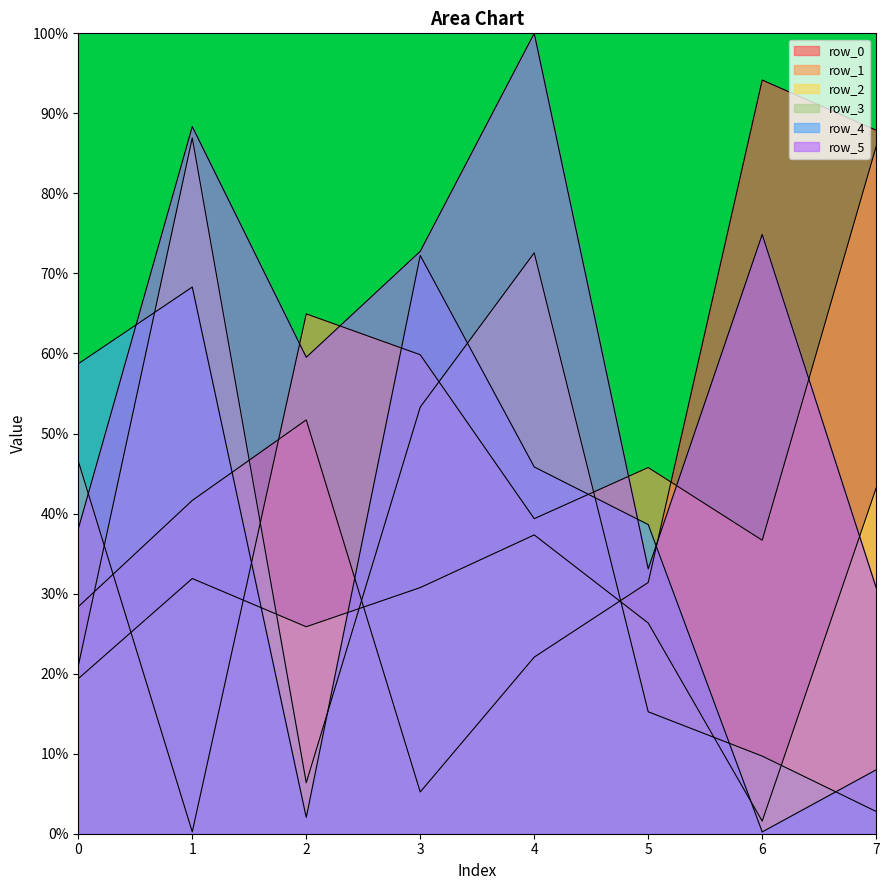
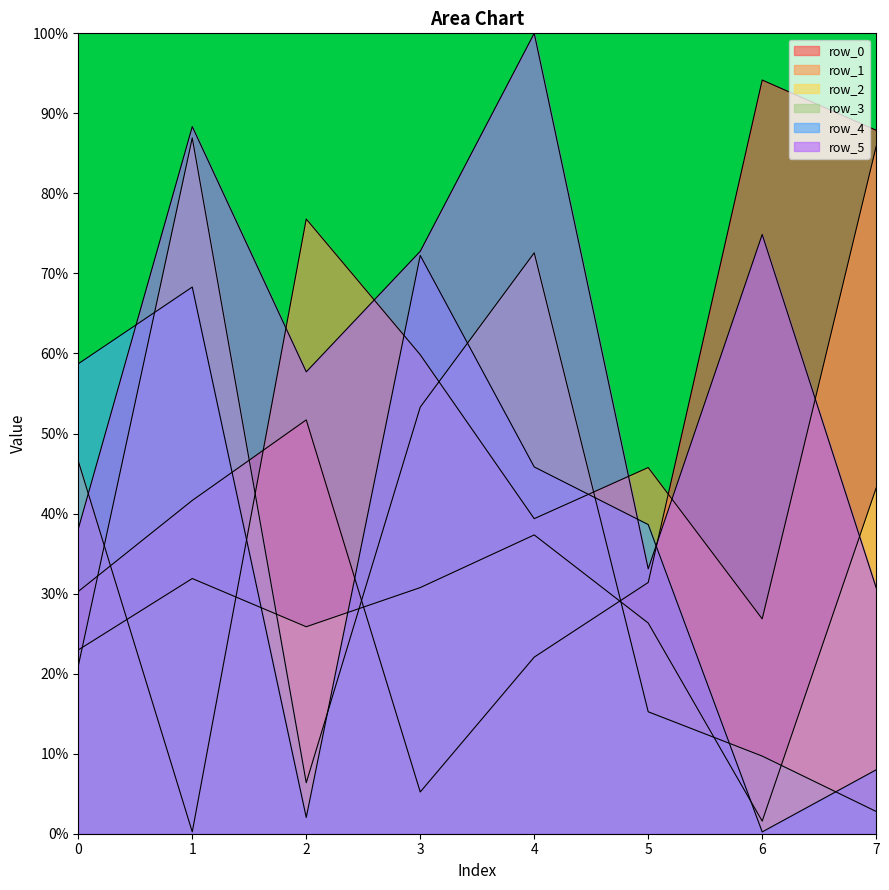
row_0, 0: 28% -> 30%
row_2, 0: 19% -> 23%
row_1, 2: 65% -> 77%
row_5, 2: 60% -> 58%
row_1, 6: 37% -> 27%
